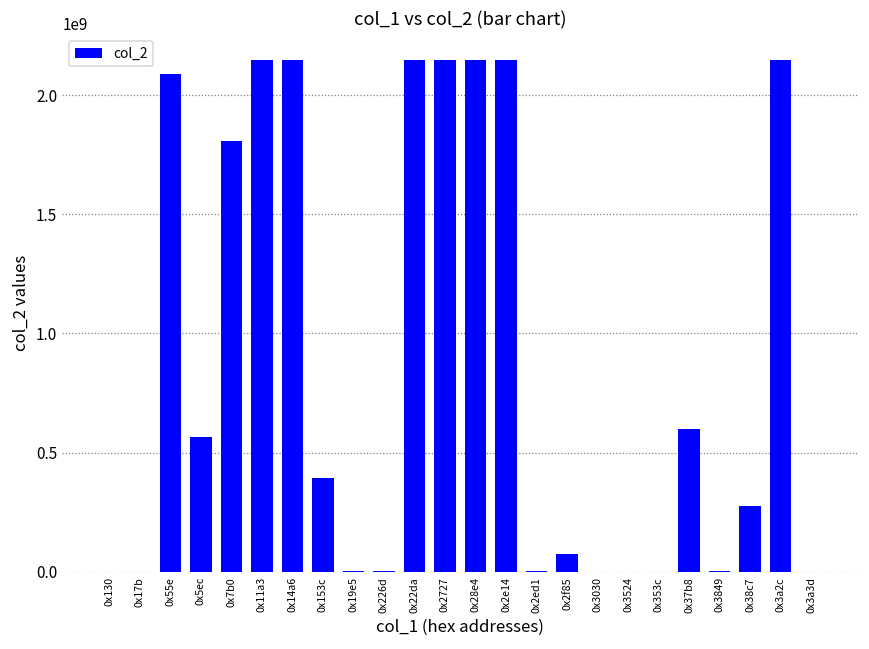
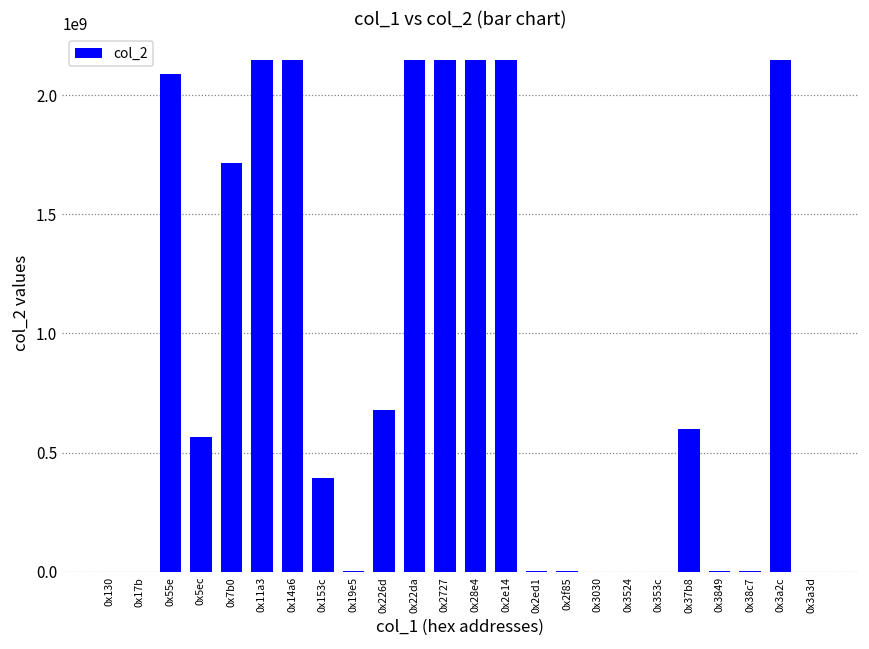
0x7b0: 1810000000 -> 1710000000
0x226d: 0 -> 680000000
0x2f85: 70000000 -> 0
0x38c7: 280000000 -> 0
